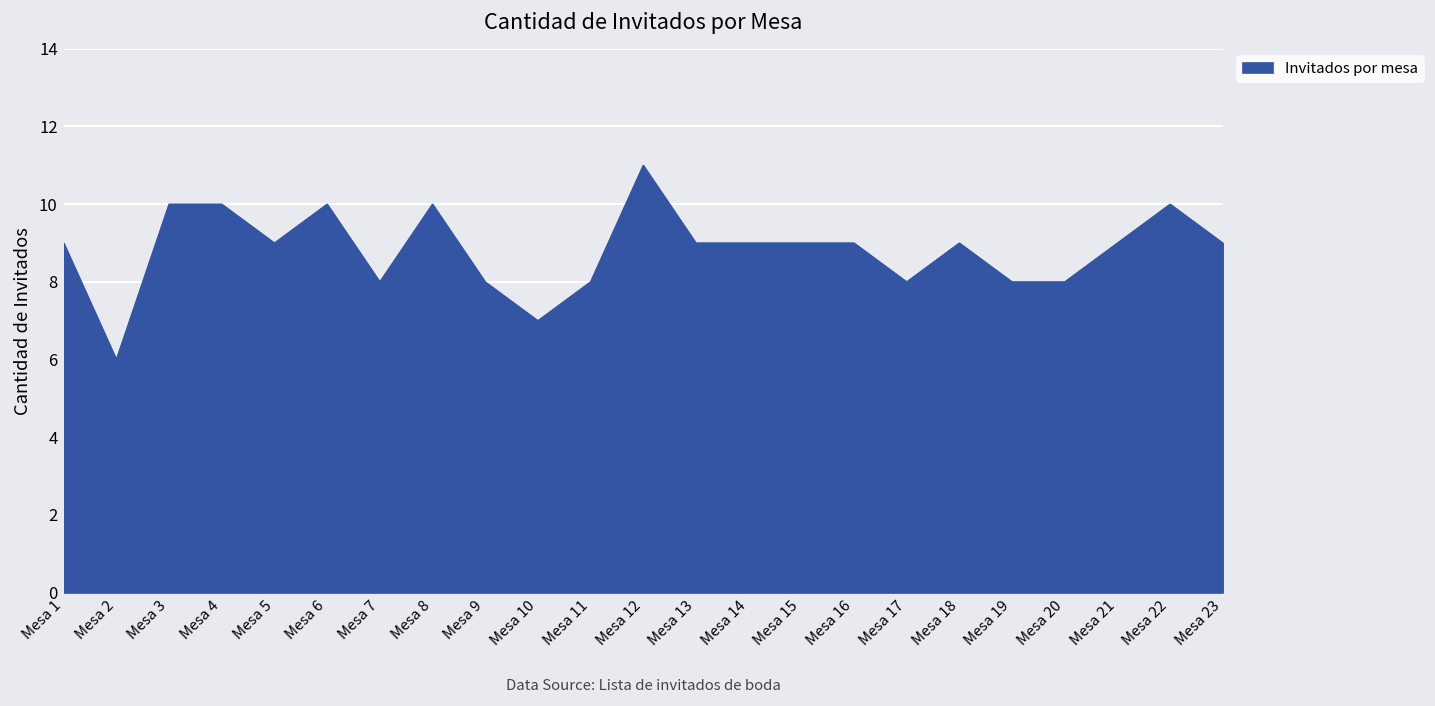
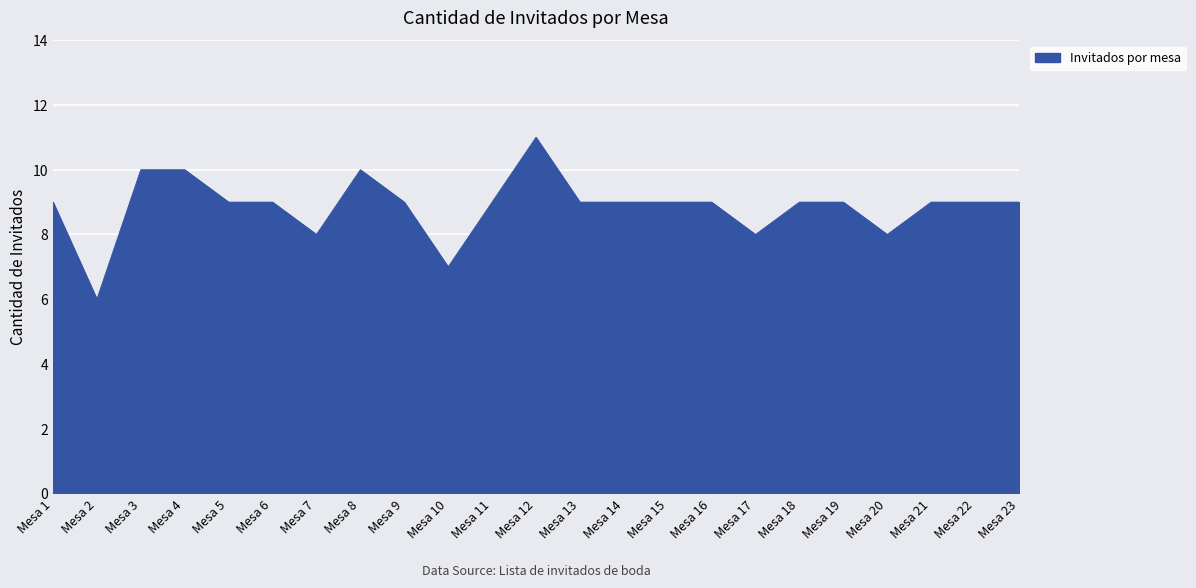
Mesa 6: 10 -> 9
Mesa 9: 8 -> 9
Mesa 11: 8 -> 9
Mesa 19: 8 -> 9
Mesa 22: 10 -> 9
